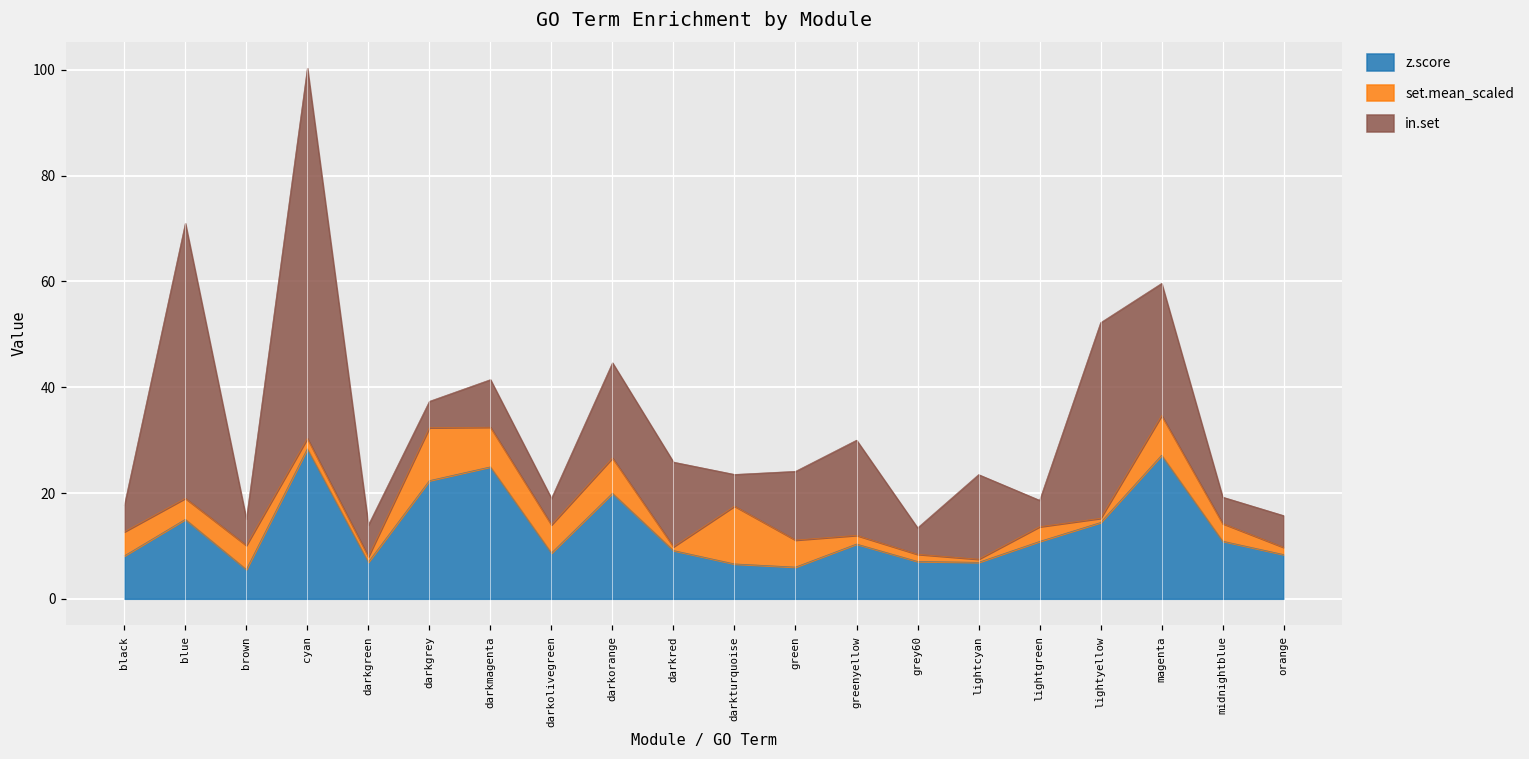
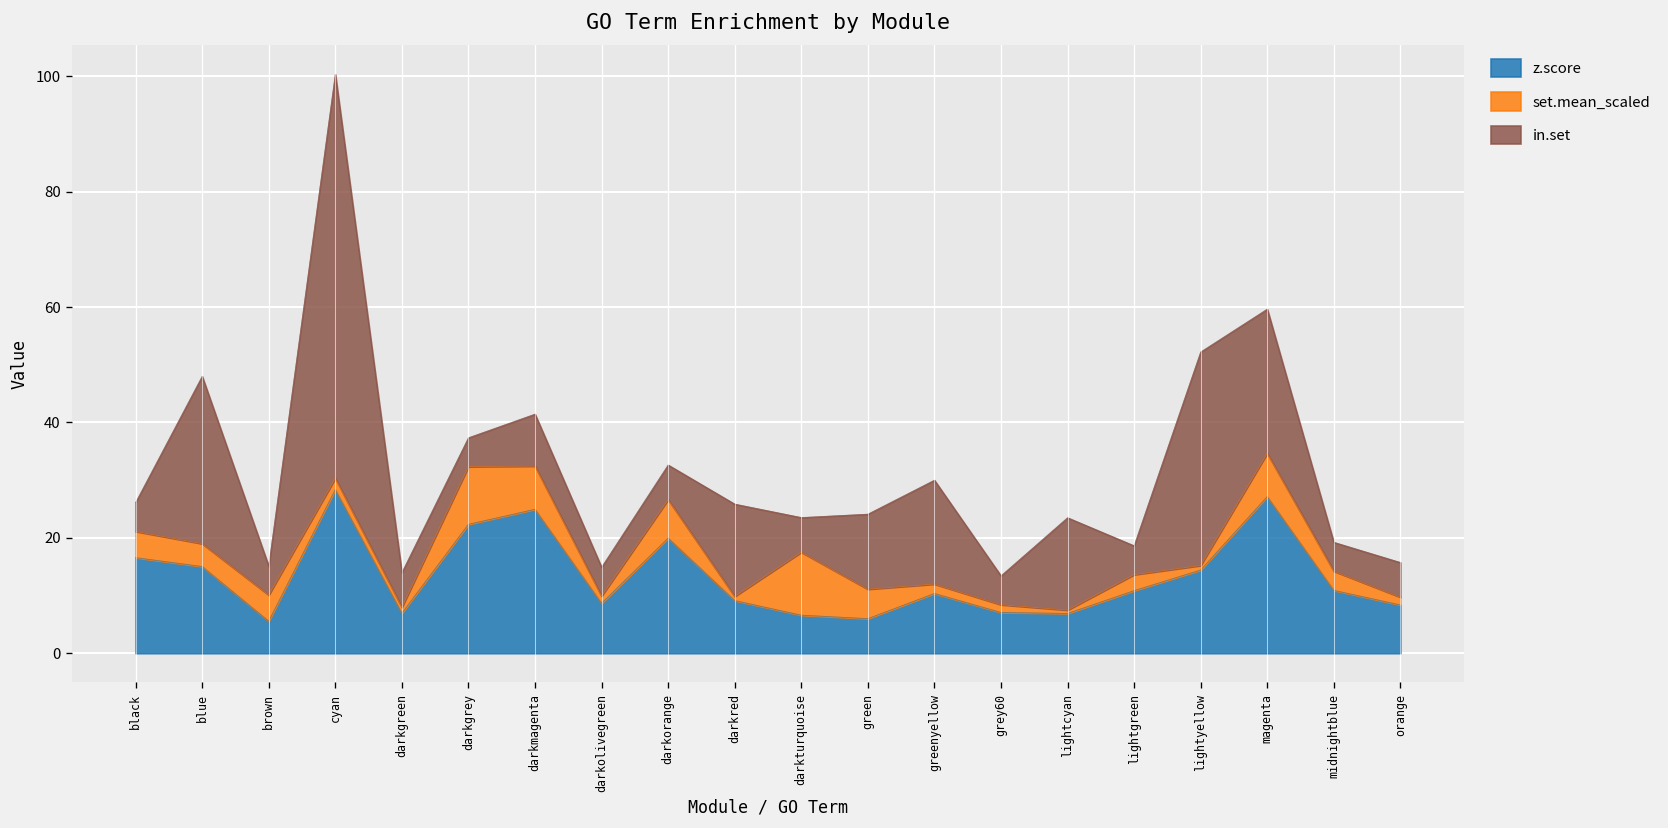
z.score, black: 8 -> 17
in.set, blue: 52 -> 29
set.mean_scaled, darkolivegreen: 5 -> 1
in.set, darkorange: 18 -> 6
